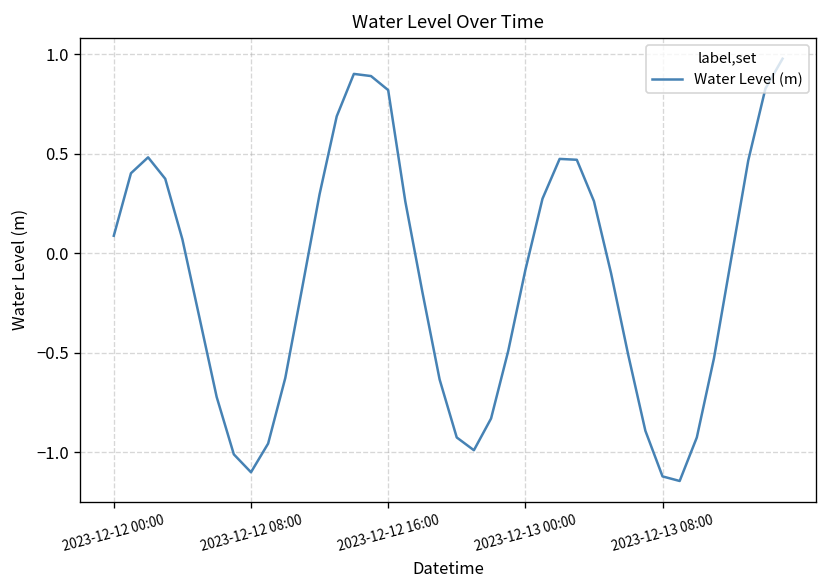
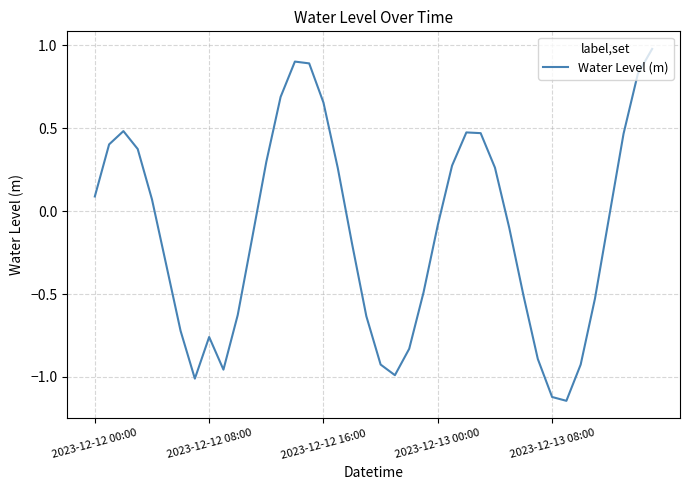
2023-12-12 08:00: -1.10 -> -0.76
2023-12-12 16:00: 0.82 -> 0.65
